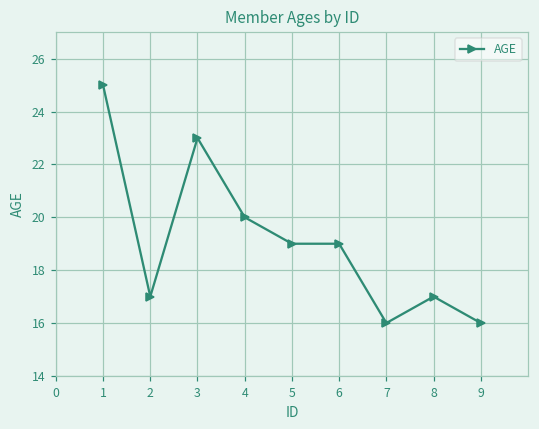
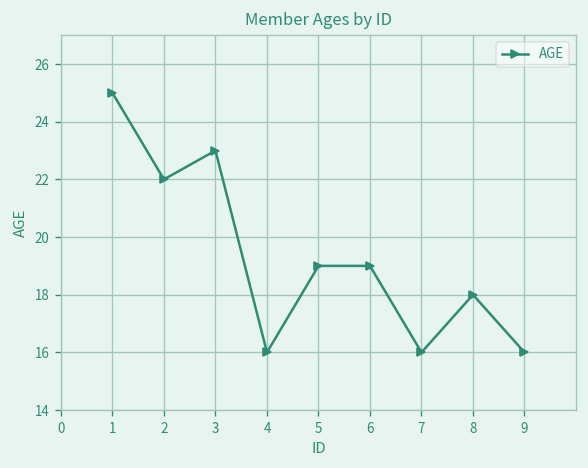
2: 17 -> 22
4: 20 -> 16
8: 17 -> 18
